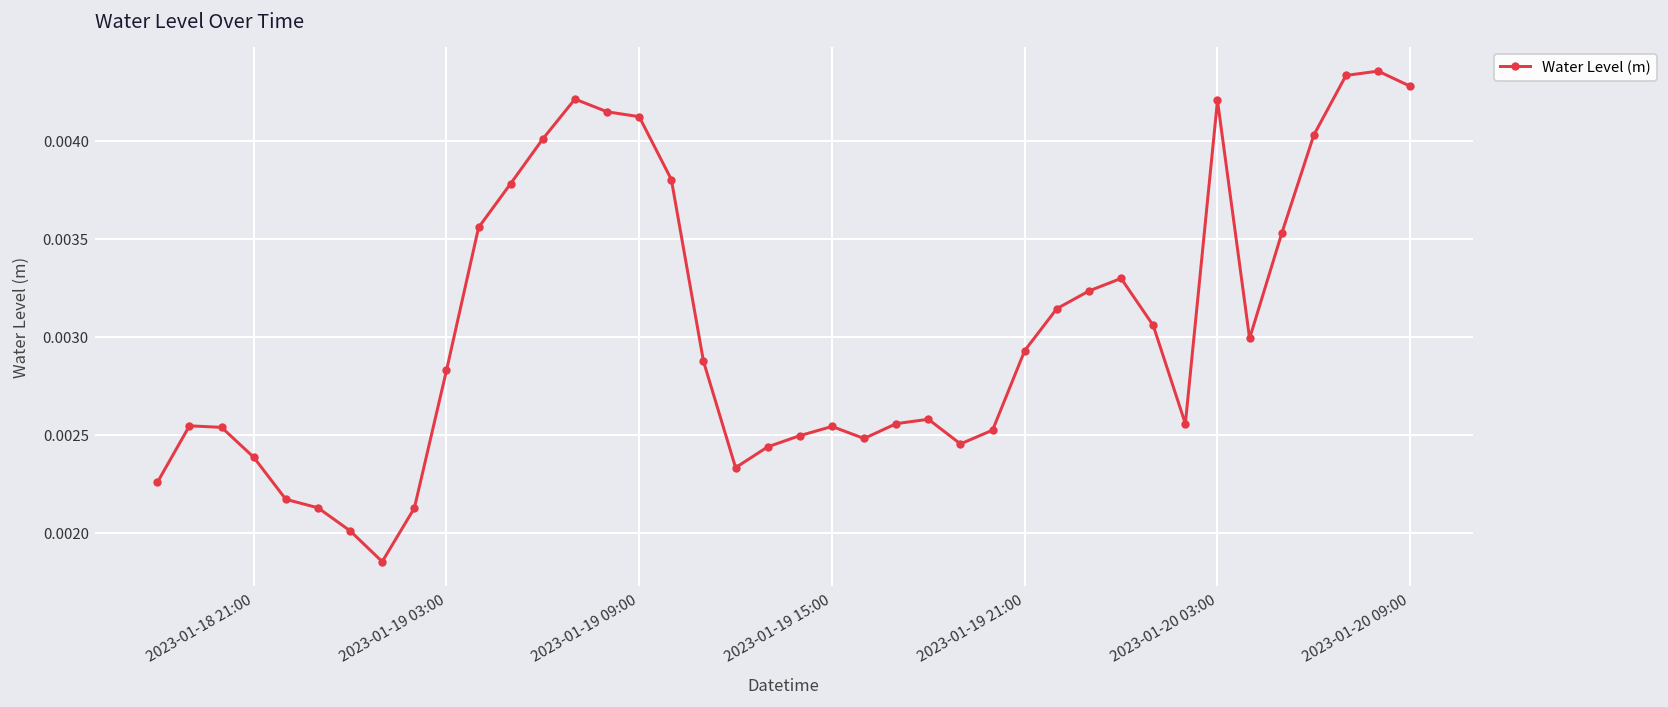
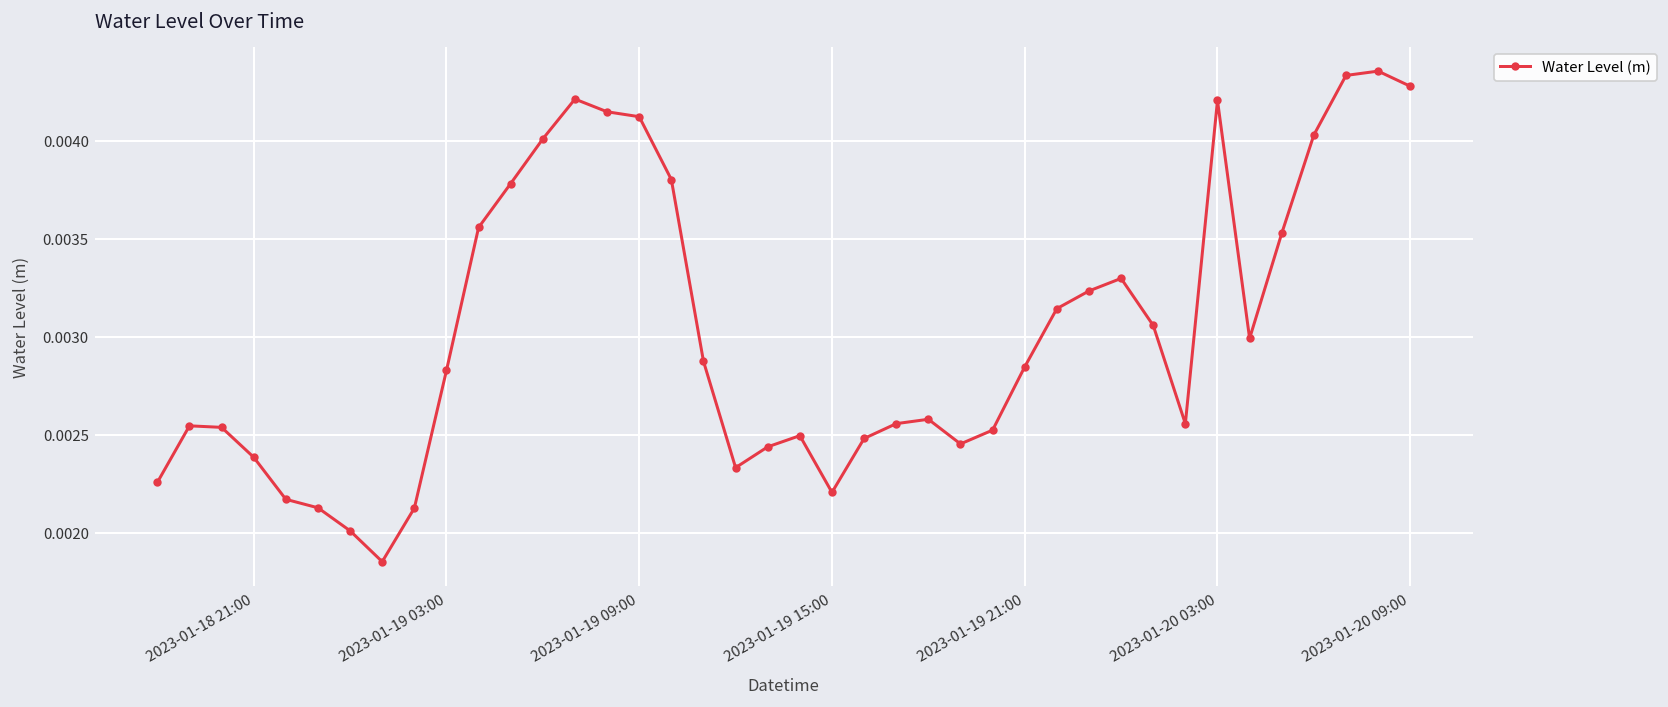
2023-01-19 15:00: 0.00254 -> 0.00221
2023-01-19 21:00: 0.00293 -> 0.00285
